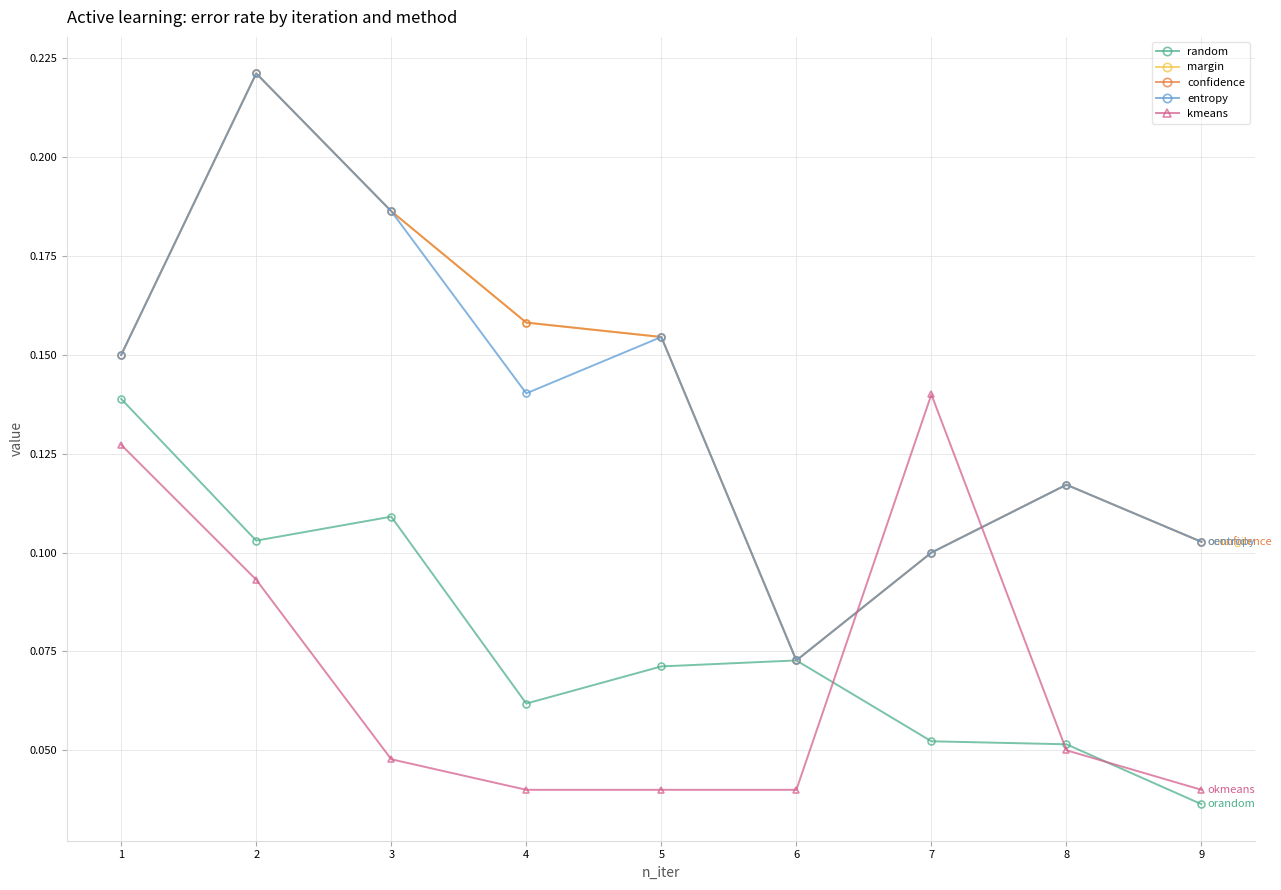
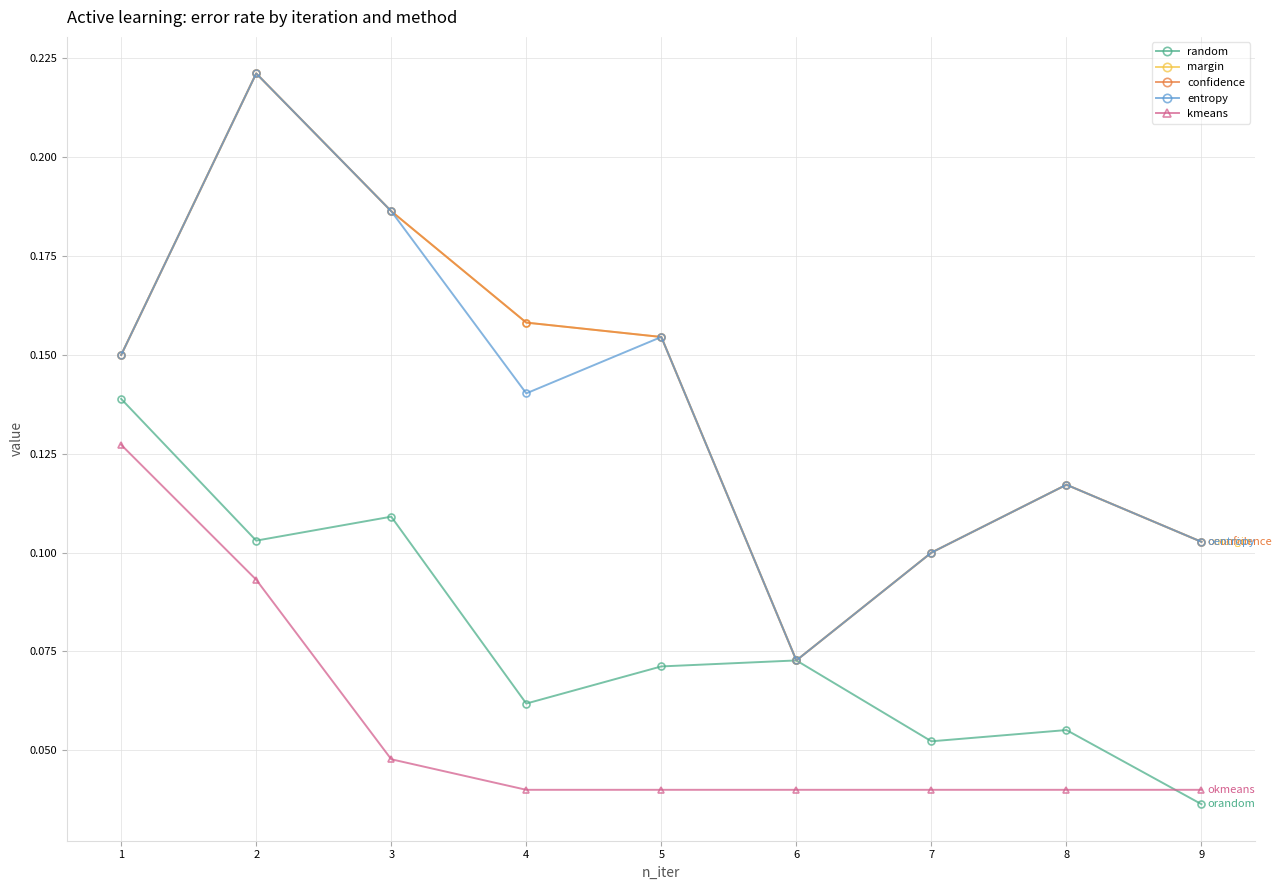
kmeans, 7: 0.14 -> 0.04
random, 8: 0.052 -> 0.055
kmeans, 8: 0.05 -> 0.04
